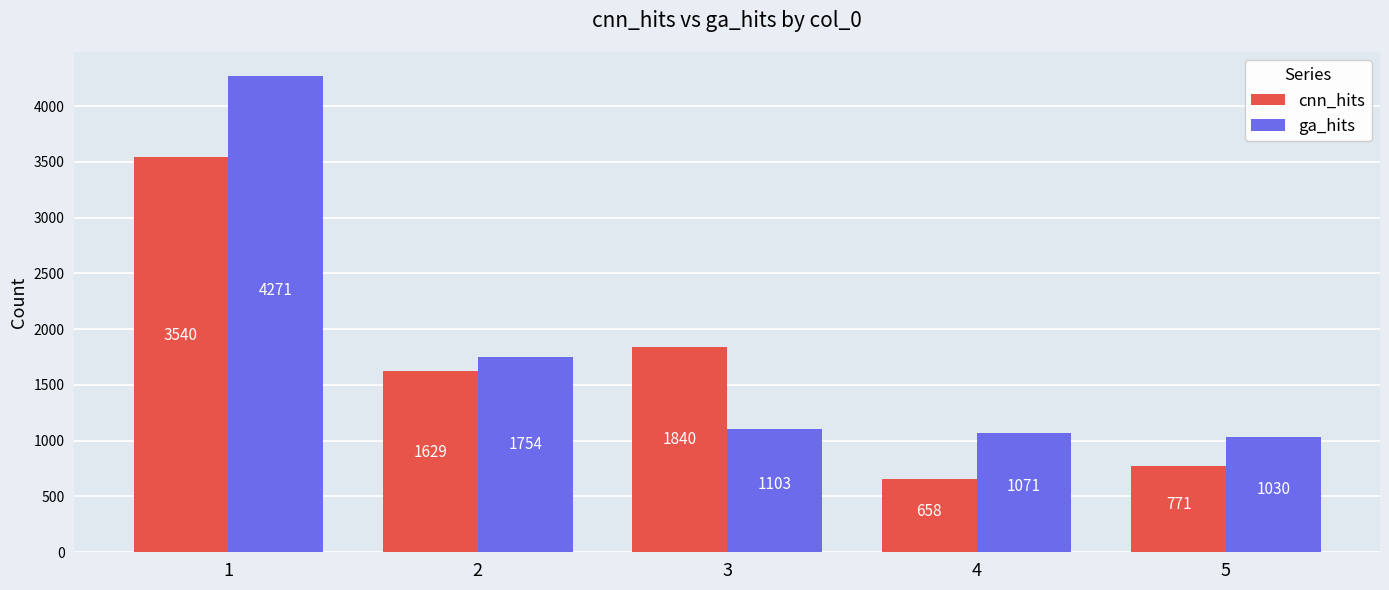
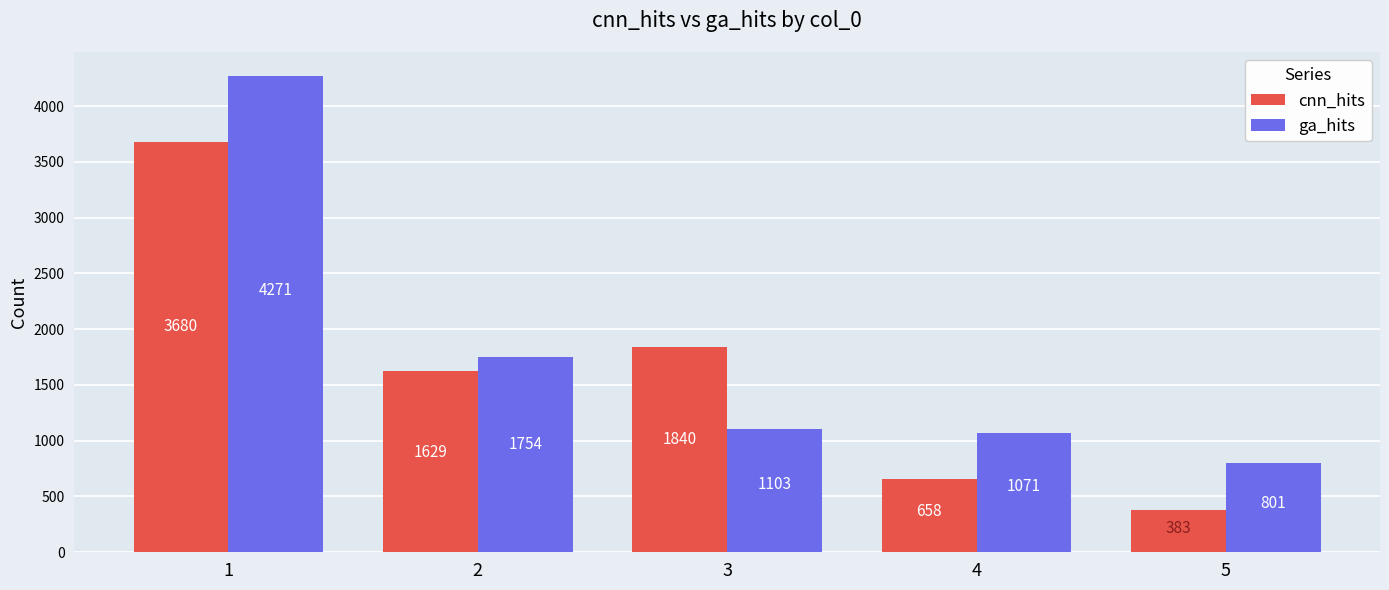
cnn_hits, 1: 3540 -> 3680
cnn_hits, 5: 771 -> 383
ga_hits, 5: 1030 -> 801
